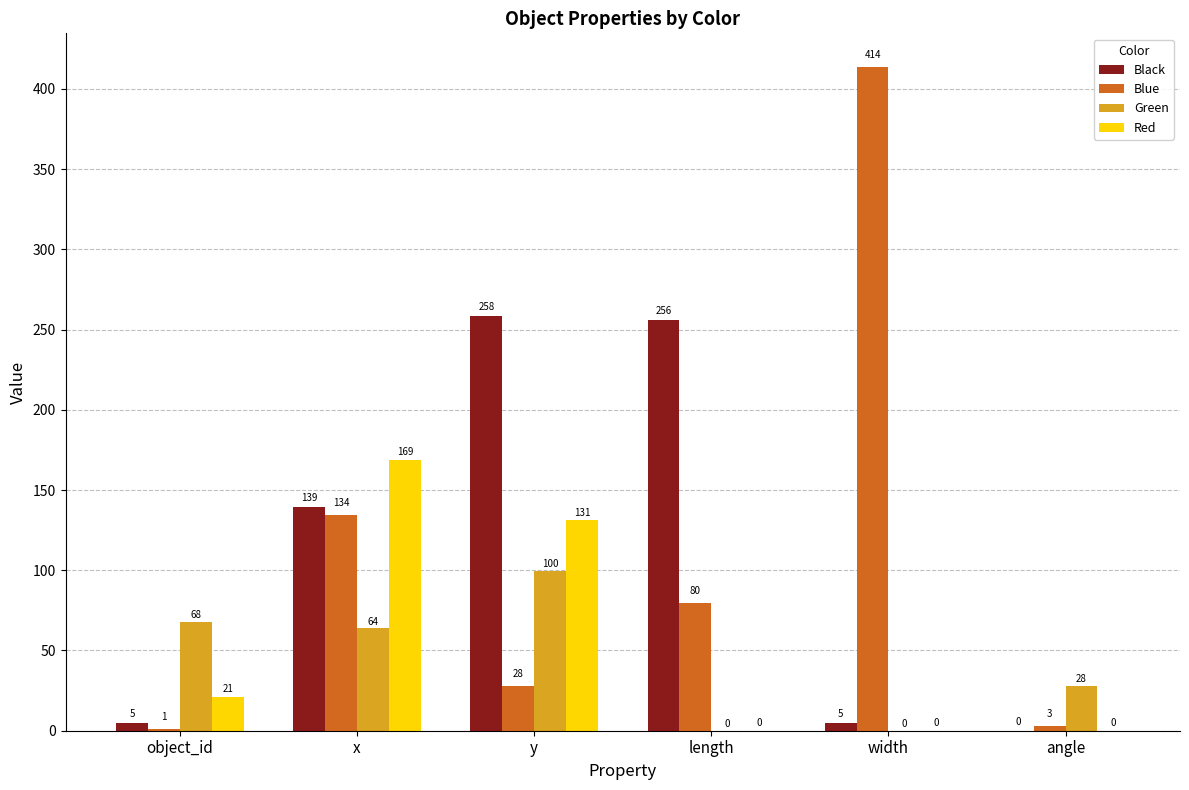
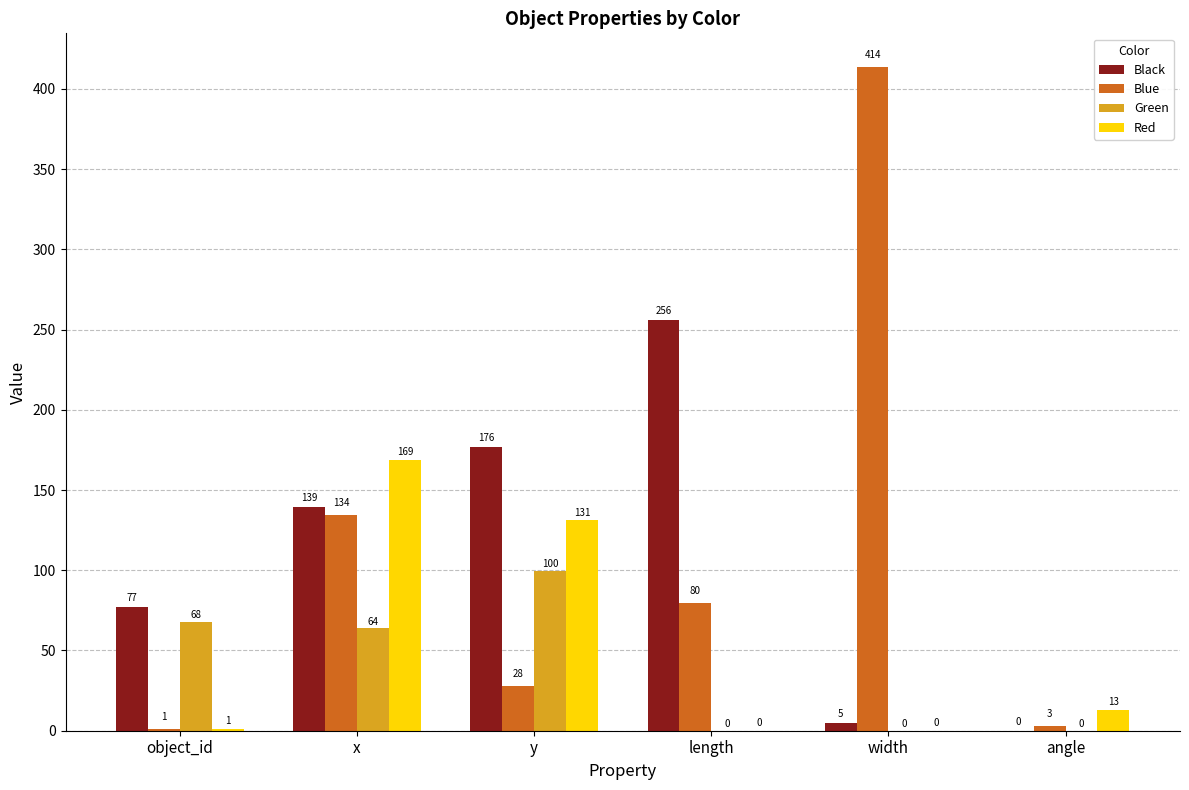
Black, object_id: 5 -> 77
Red, object_id: 21 -> 1
Black, y: 258 -> 176
Green, angle: 28 -> 0
Red, angle: 0 -> 13
